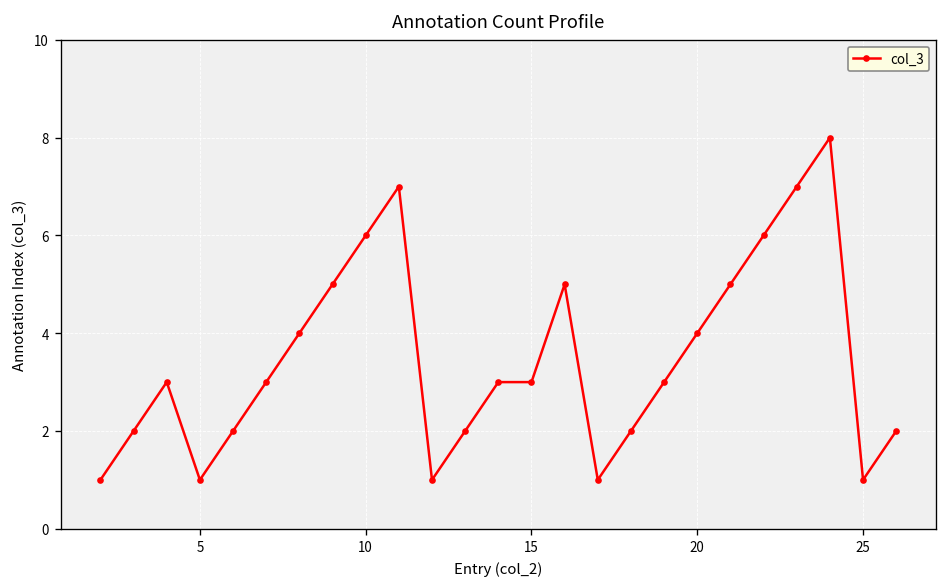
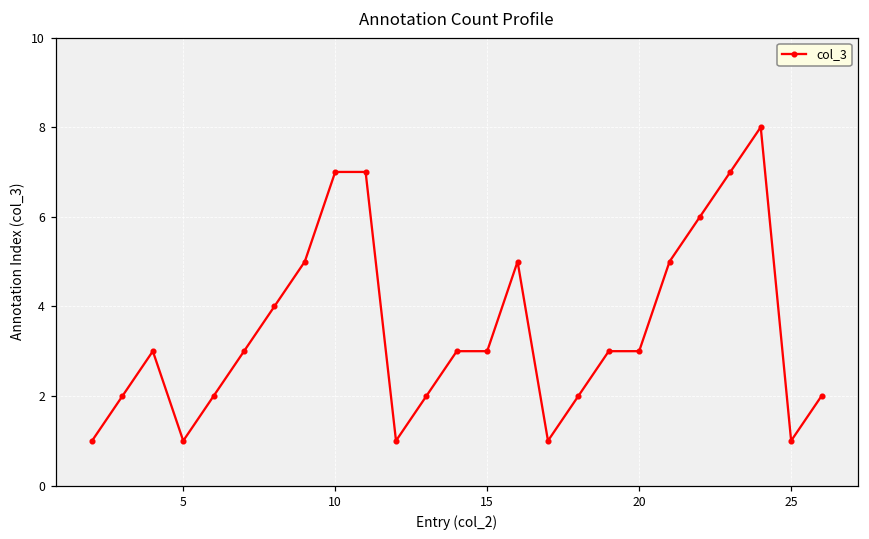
10: 6 -> 7
20: 4 -> 3
